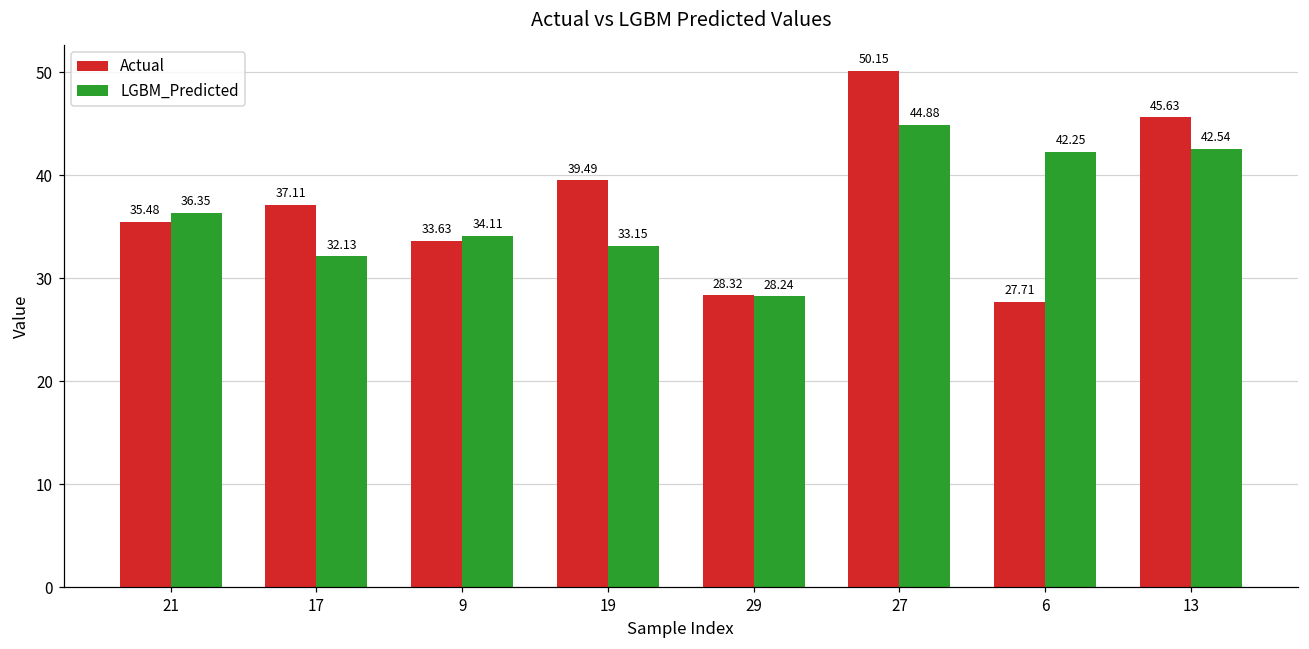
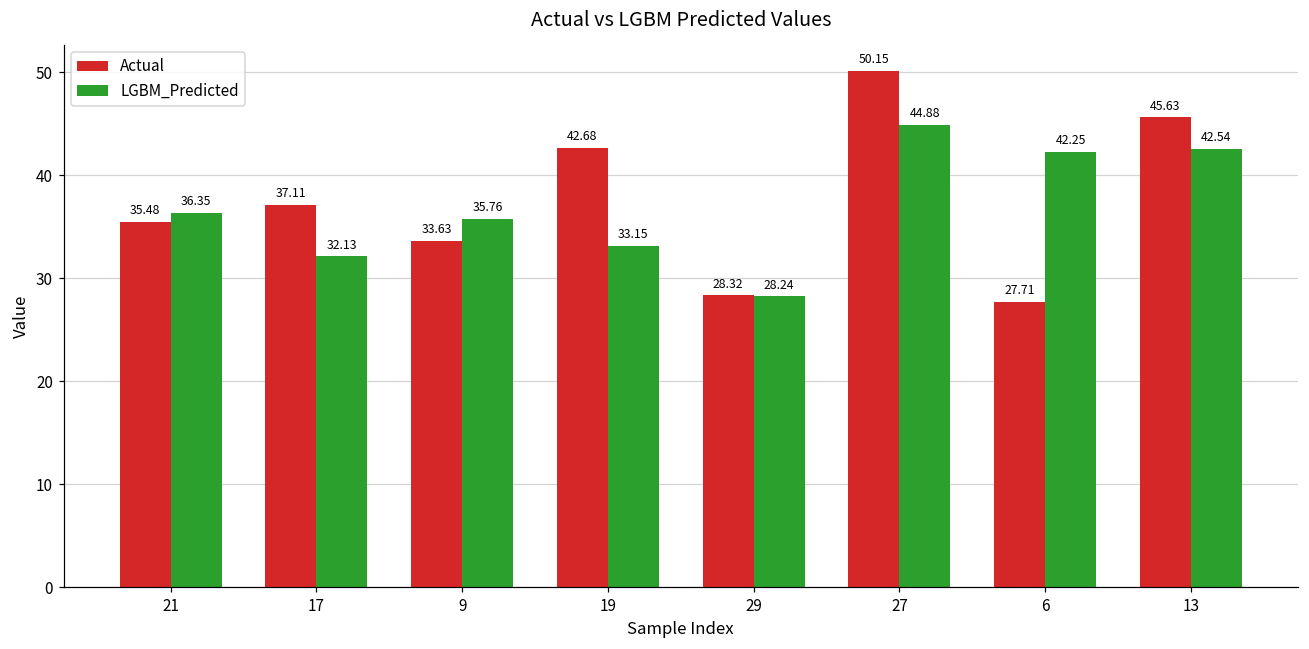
LGBM_Predicted, 9: 34.11 -> 35.76
Actual, 19: 39.49 -> 42.68
